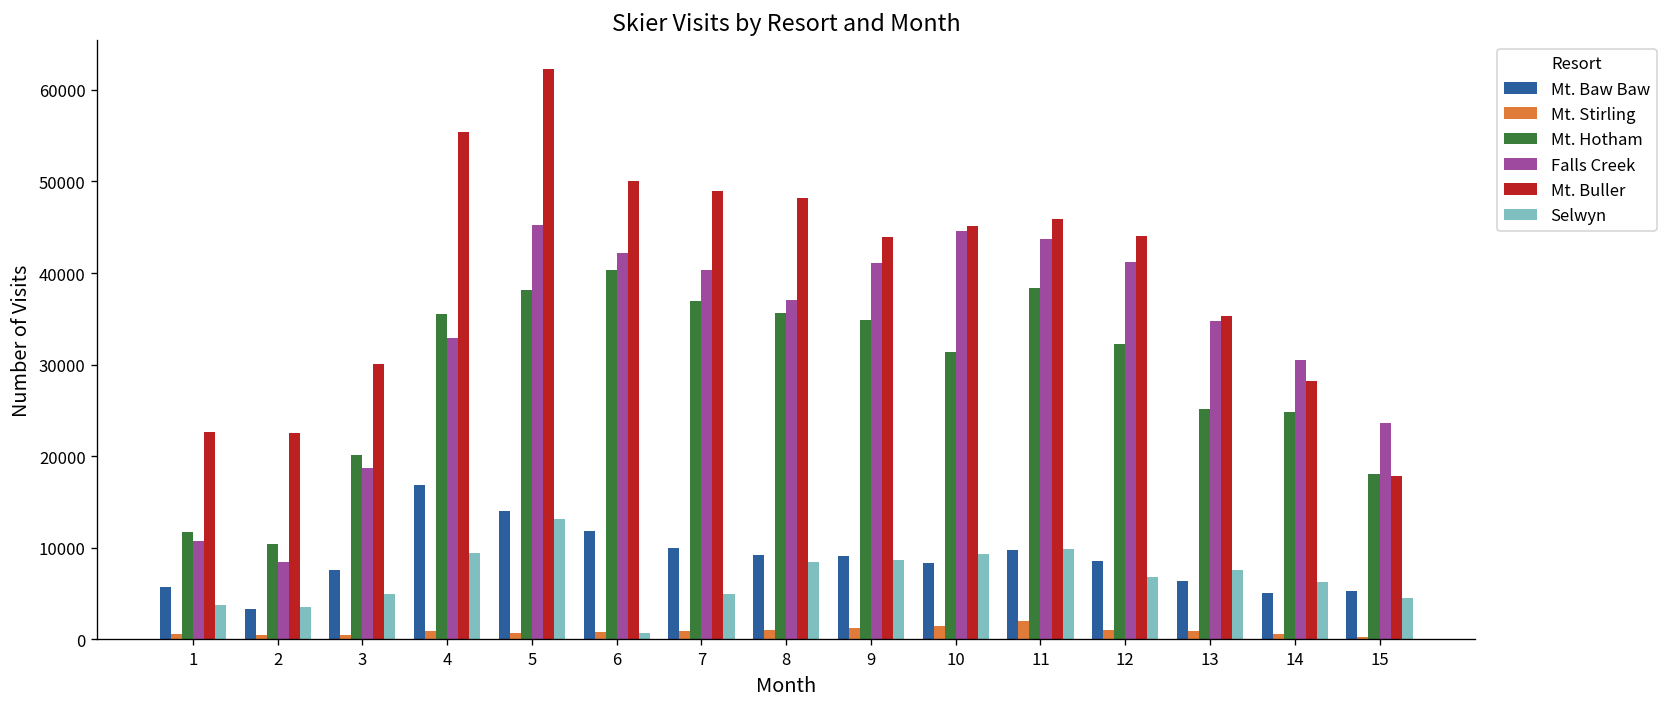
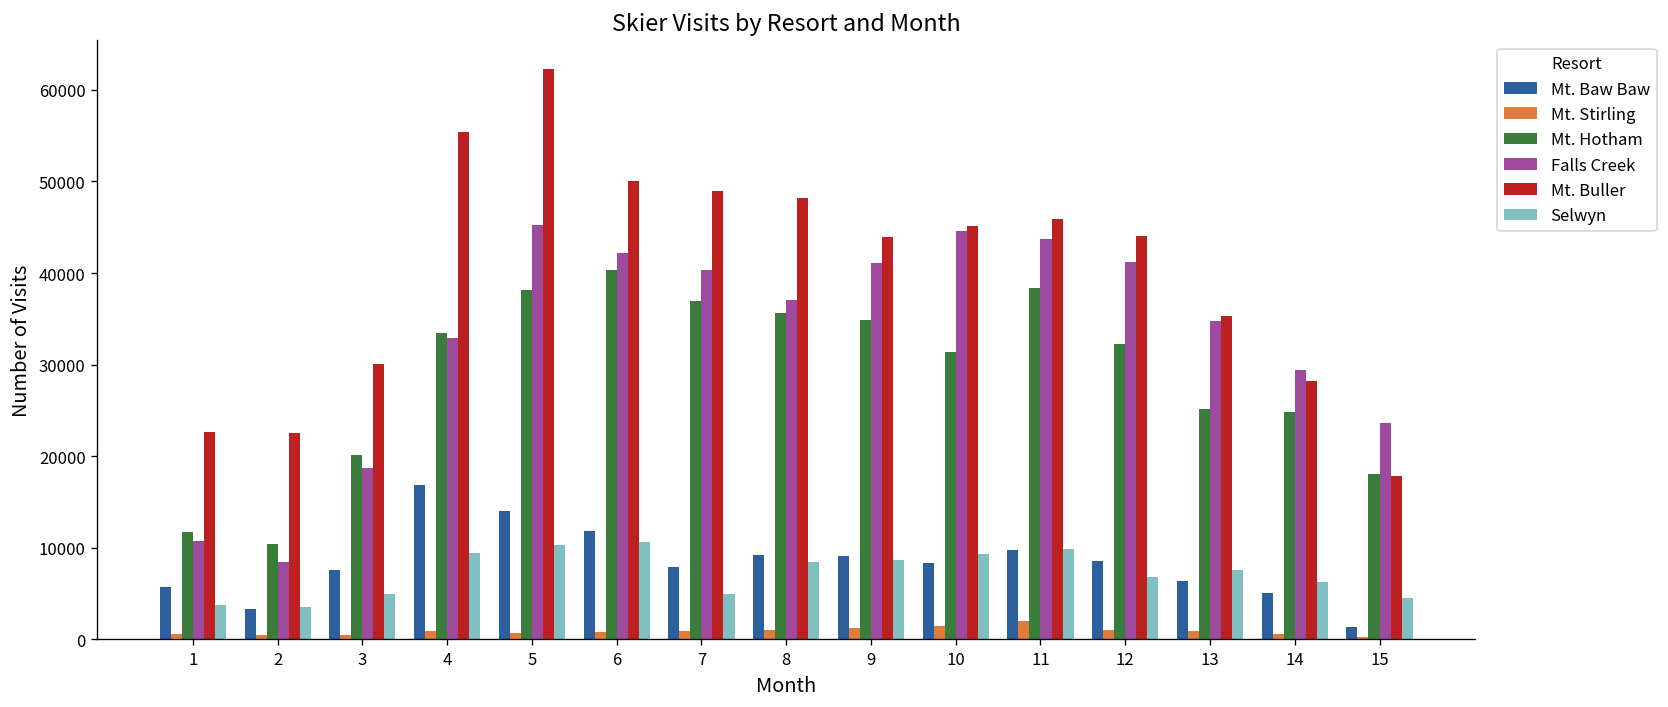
Mt. Hotham, 4: 36000 -> 33000
Selwyn, 5: 13000 -> 10000
Selwyn, 6: 1000 -> 11000
Mt. Baw Baw, 7: 10000 -> 8000
Falls Creek, 14: 30000 -> 29000
Mt. Baw Baw, 15: 5000 -> 1000
